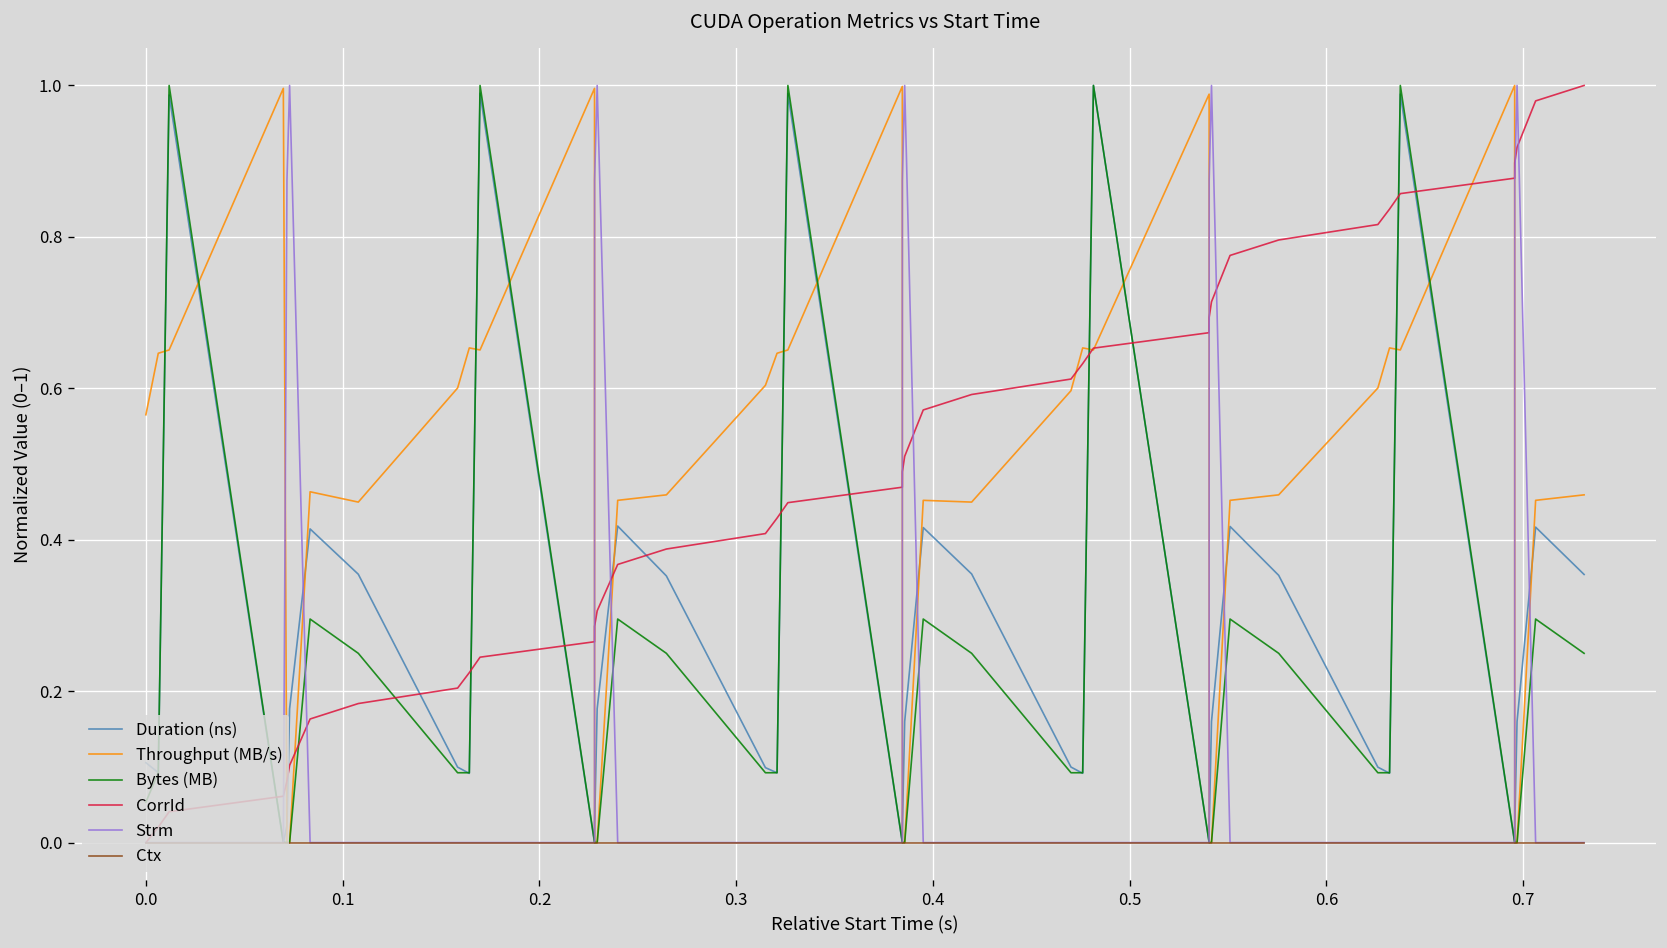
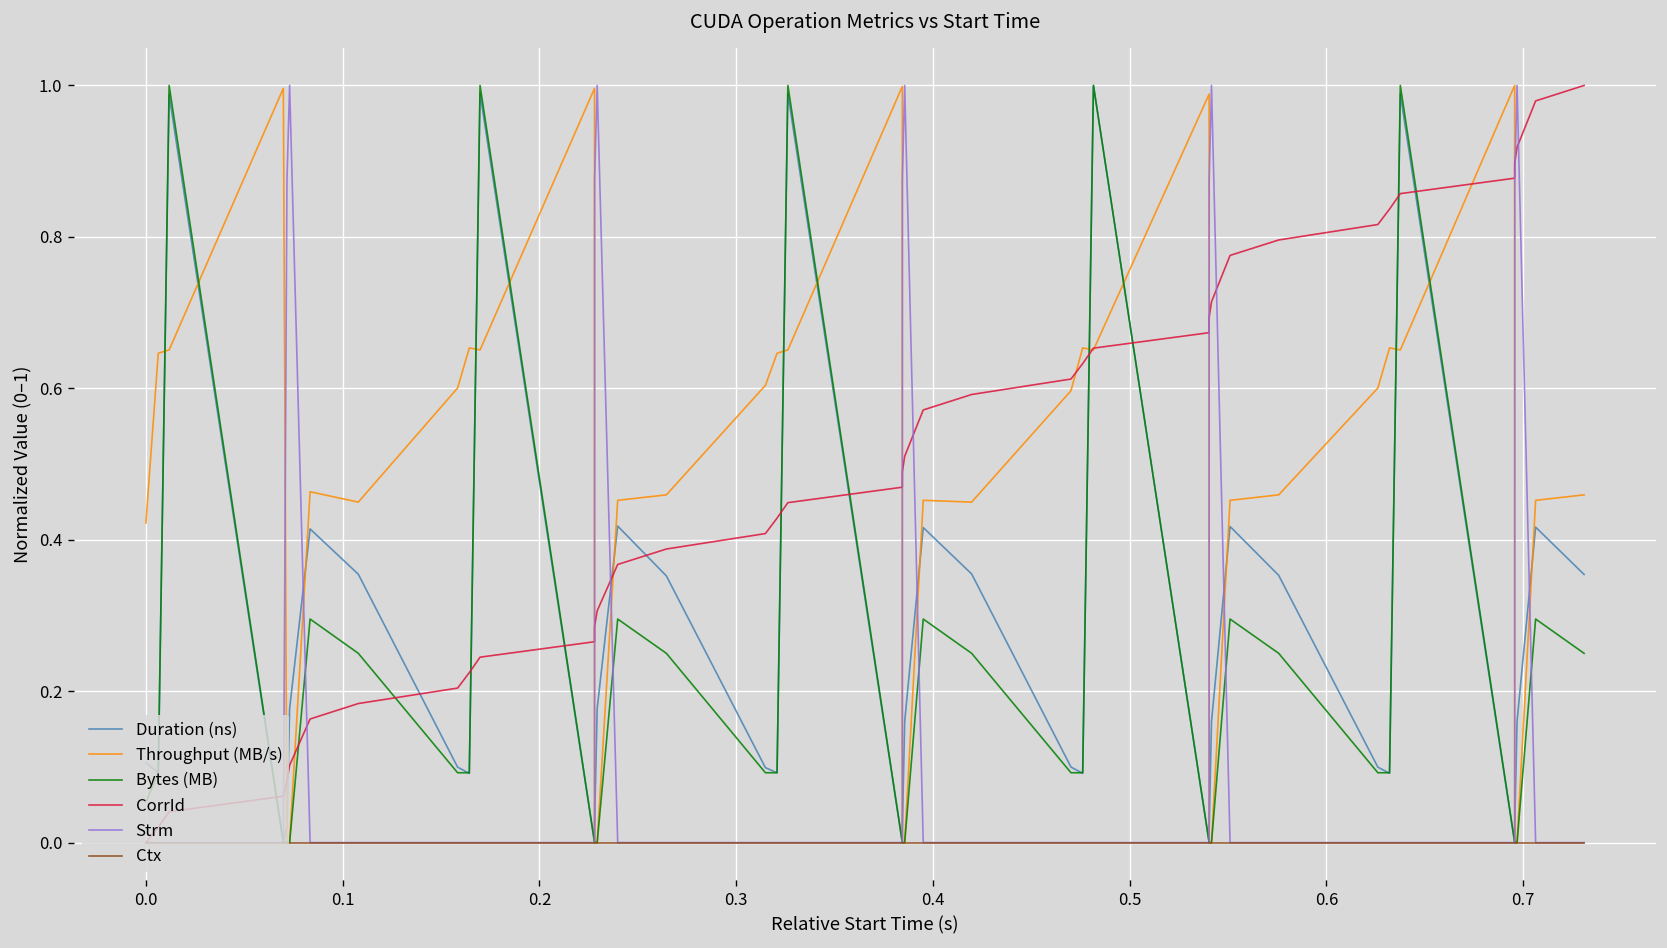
Throughput (MB/s), 0.0: 0.57 -> 0.42
